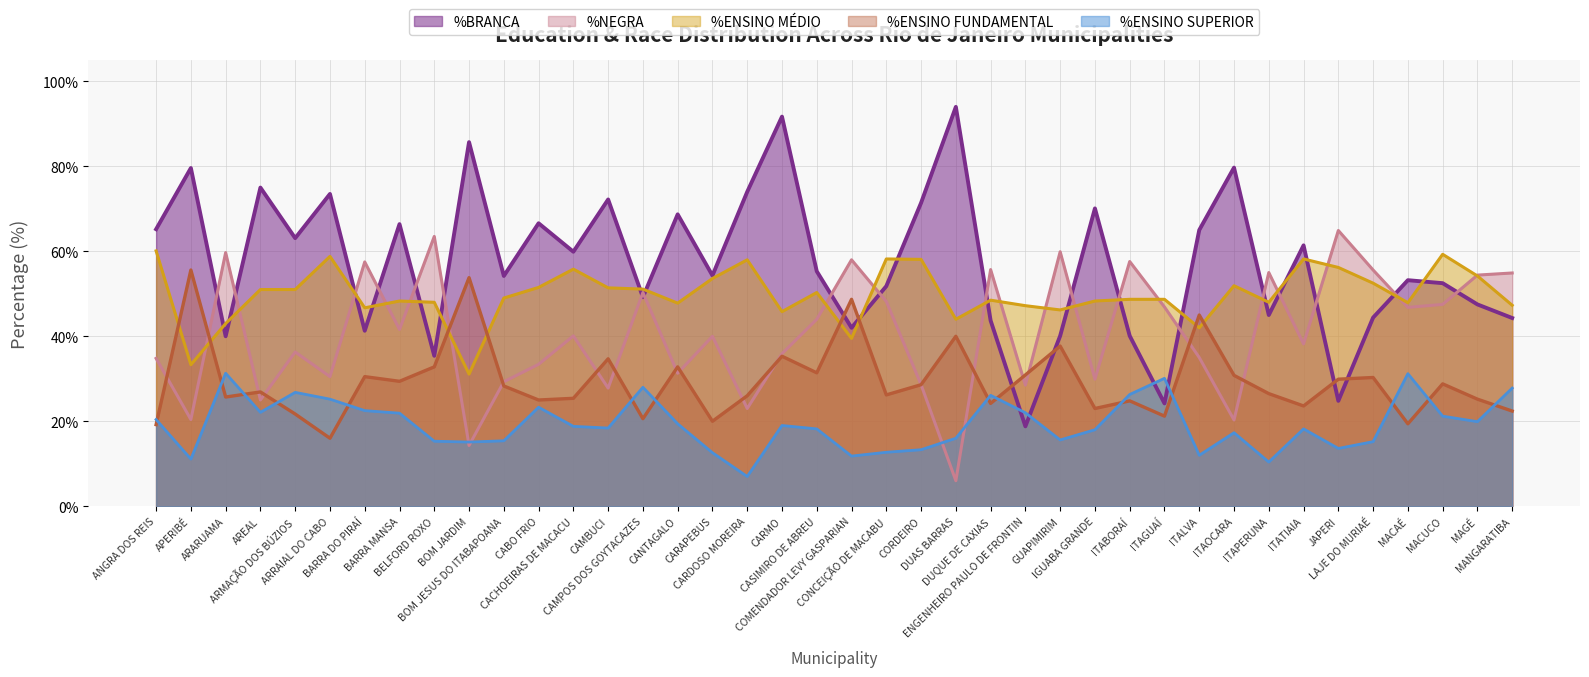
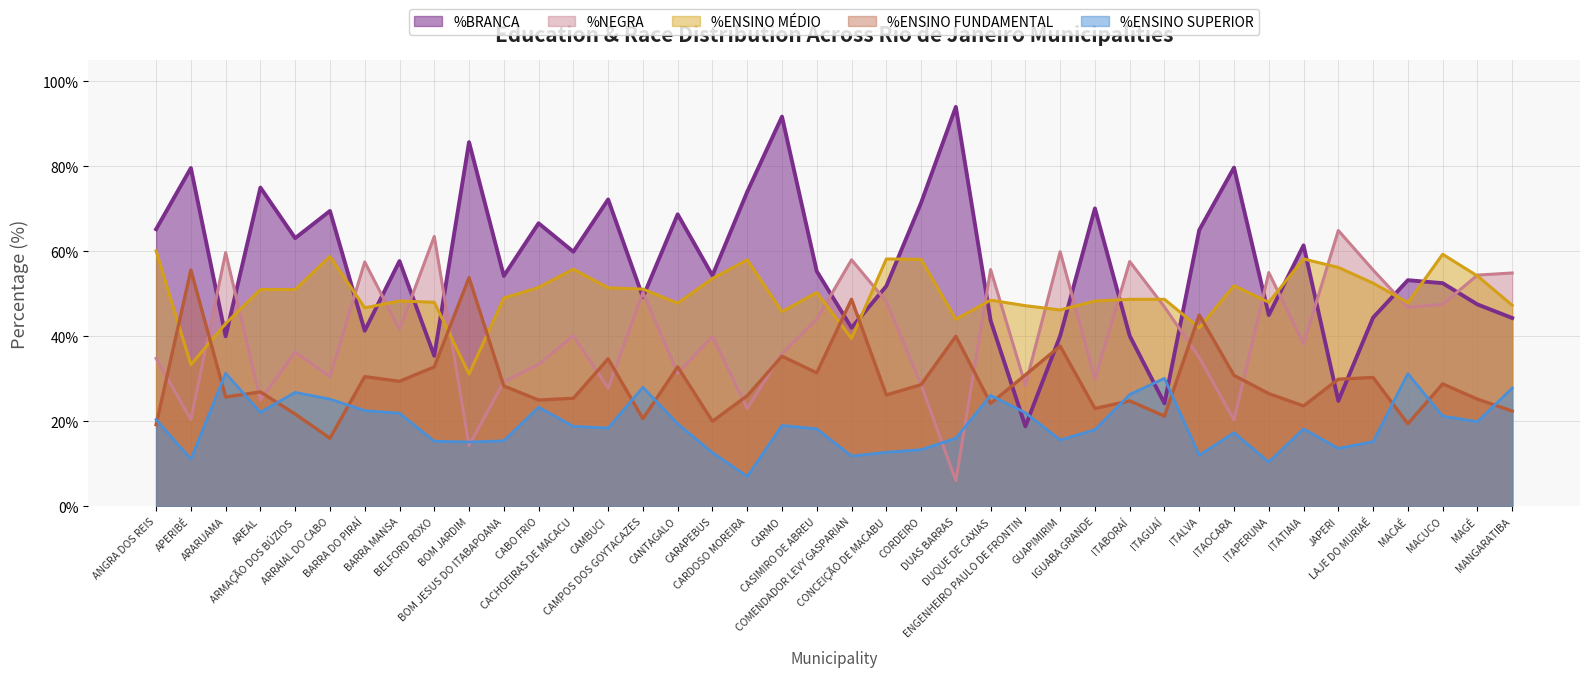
%BRANCA, ARRAIAL DO CABO: 74% -> 70%
%BRANCA, BARRA MANSA: 66% -> 58%
